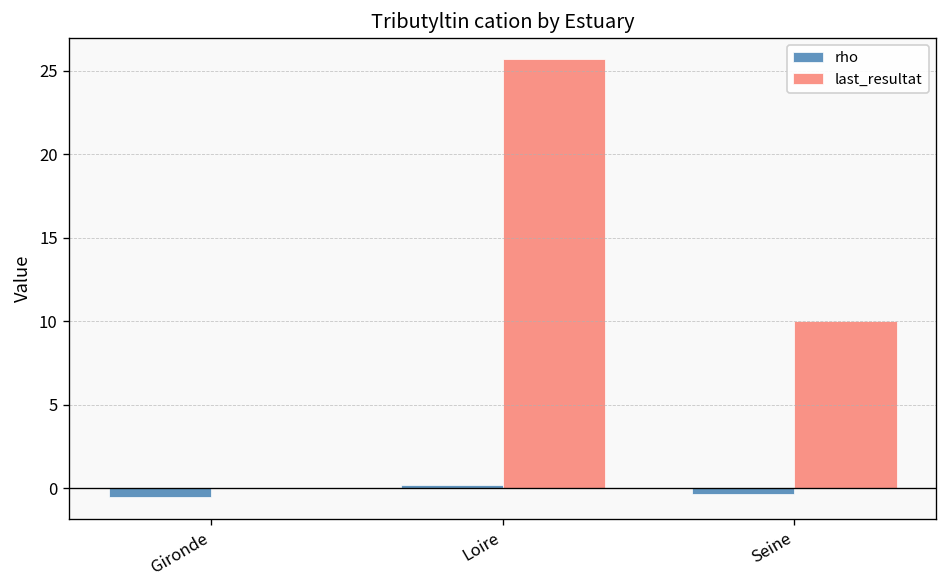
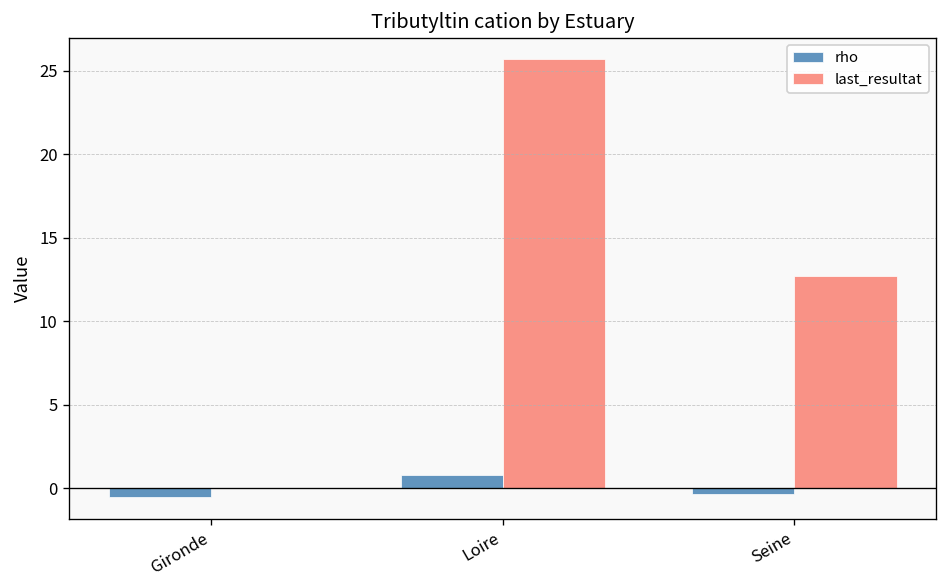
rho, Loire: 0.2 -> 0.8
last_resultat, Seine: 10.0 -> 12.7
